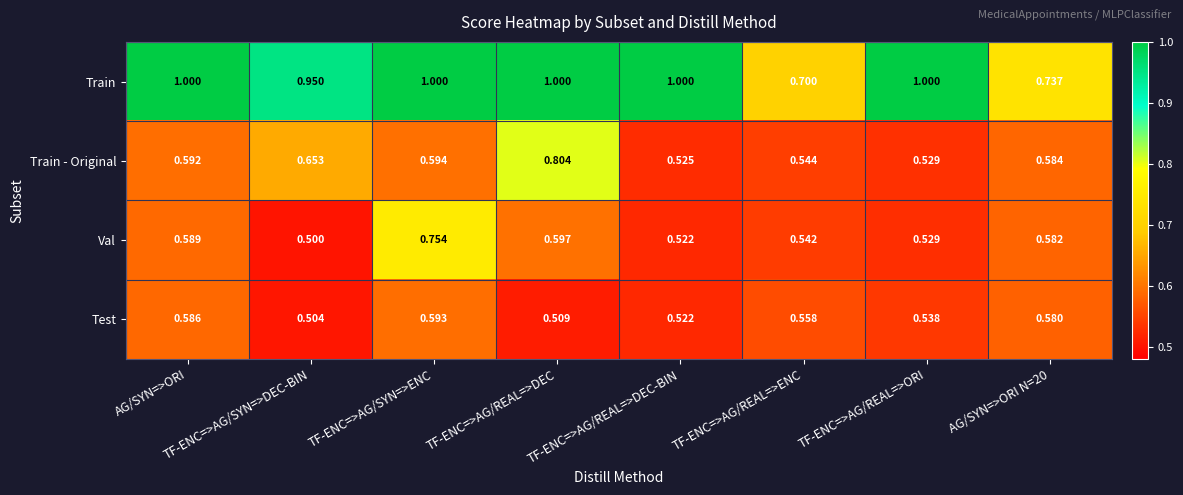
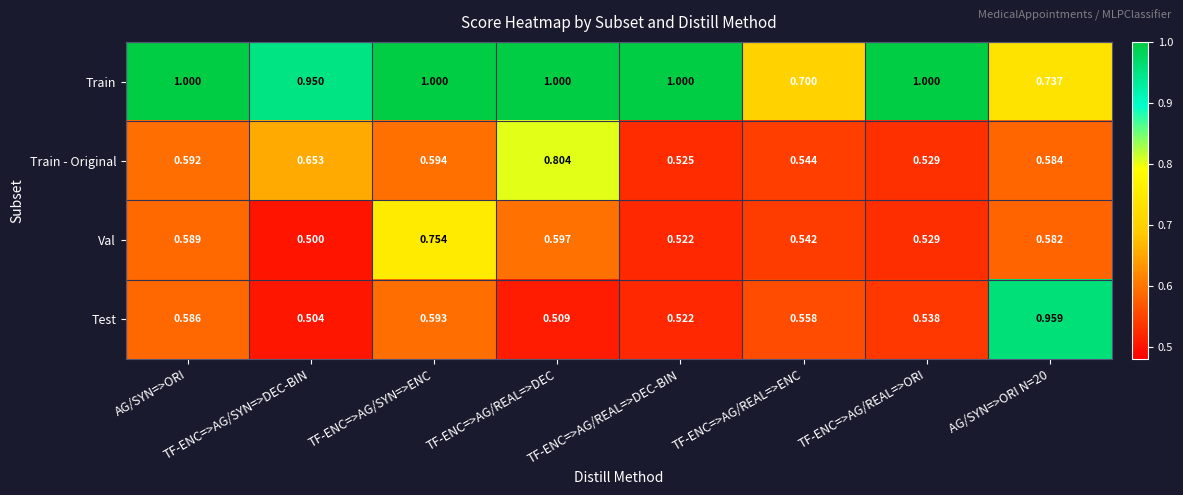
Test, AG/SYN=>ORI N=20: 0.580 -> 0.959
